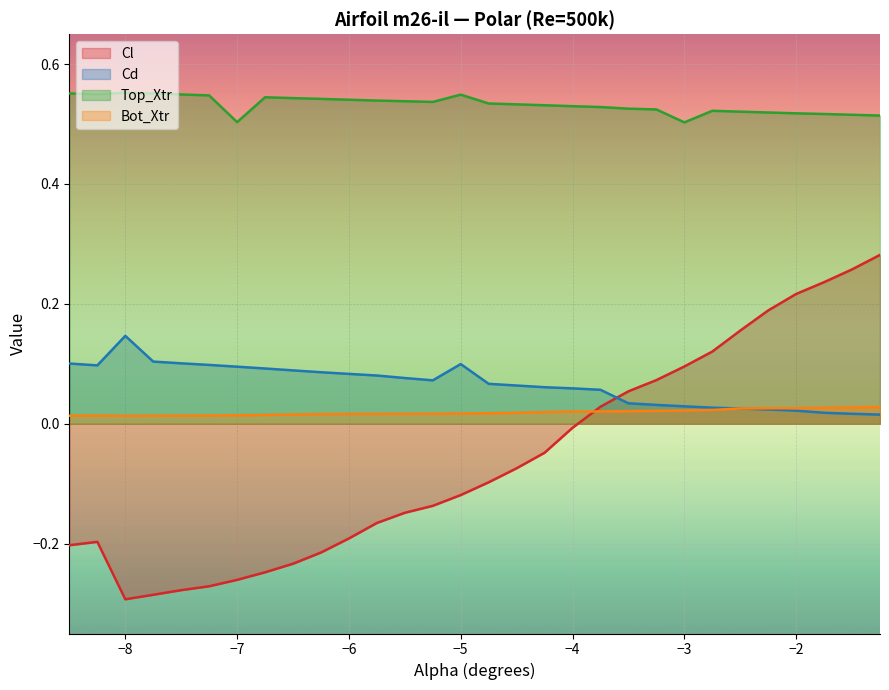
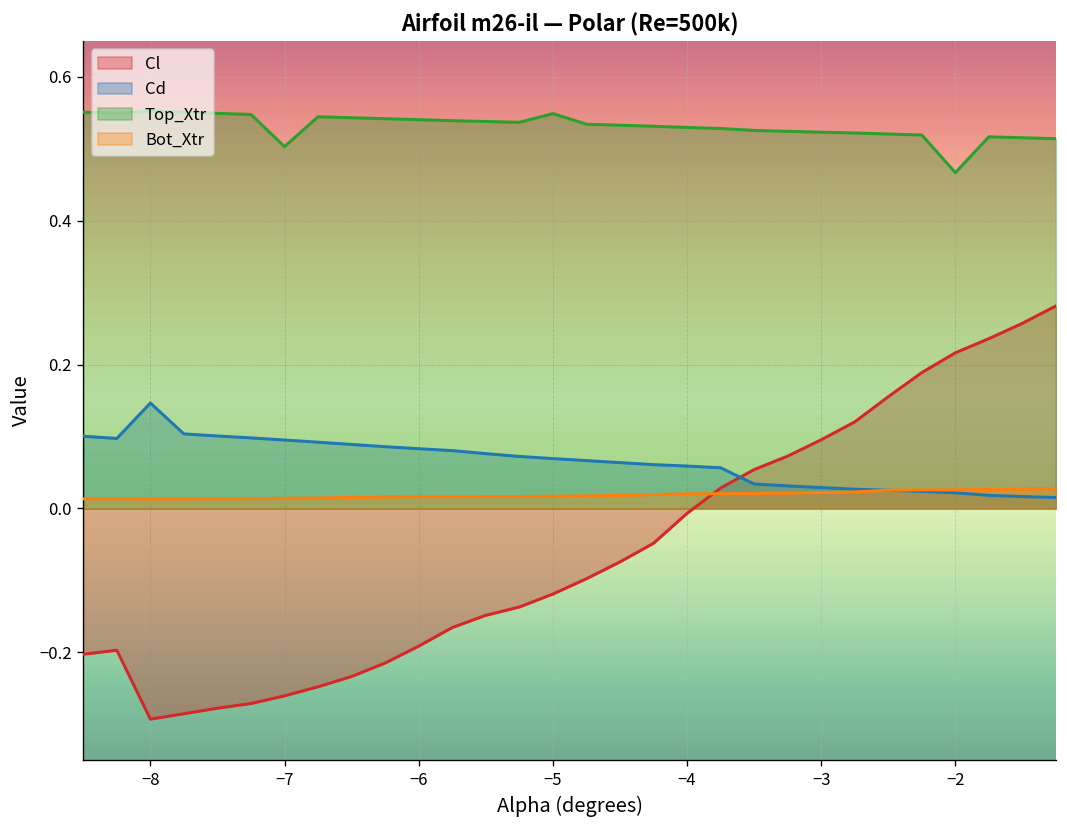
Cd, −5: 0.10 -> 0.07
Top_Xtr, −3: 0.50 -> 0.52
Top_Xtr, −2: 0.52 -> 0.47
